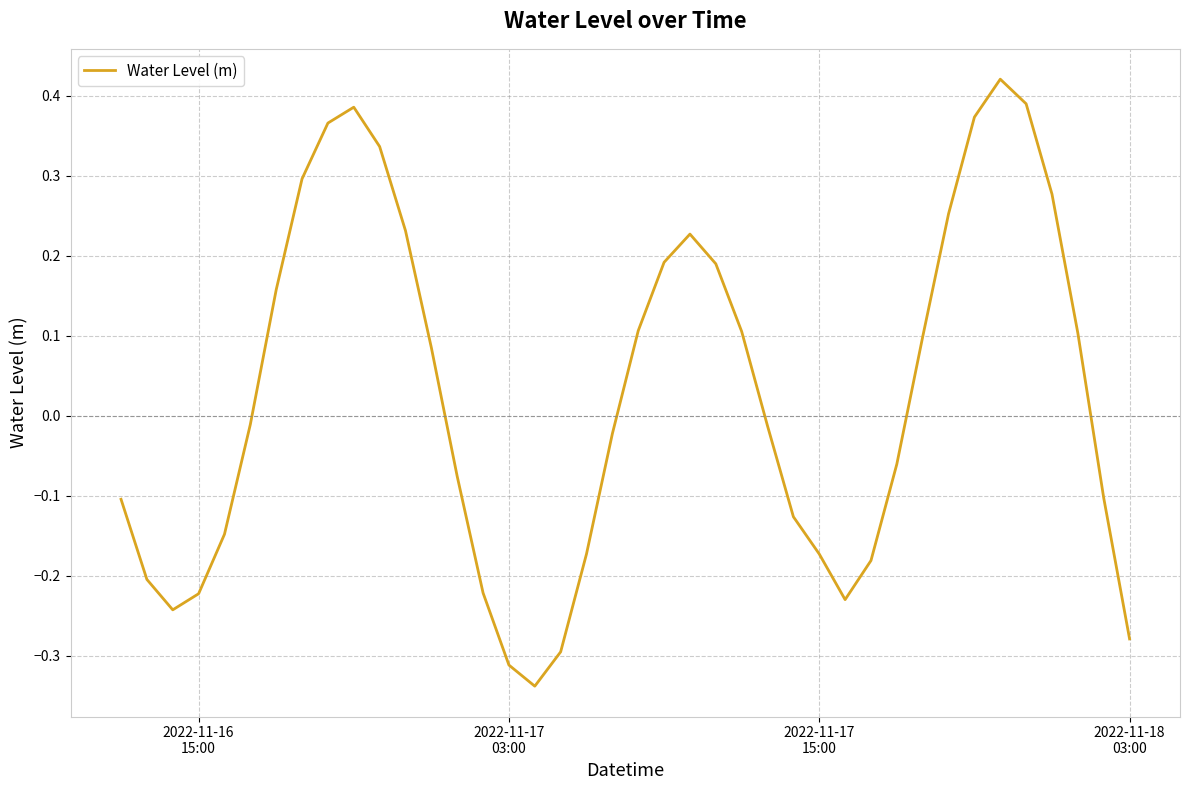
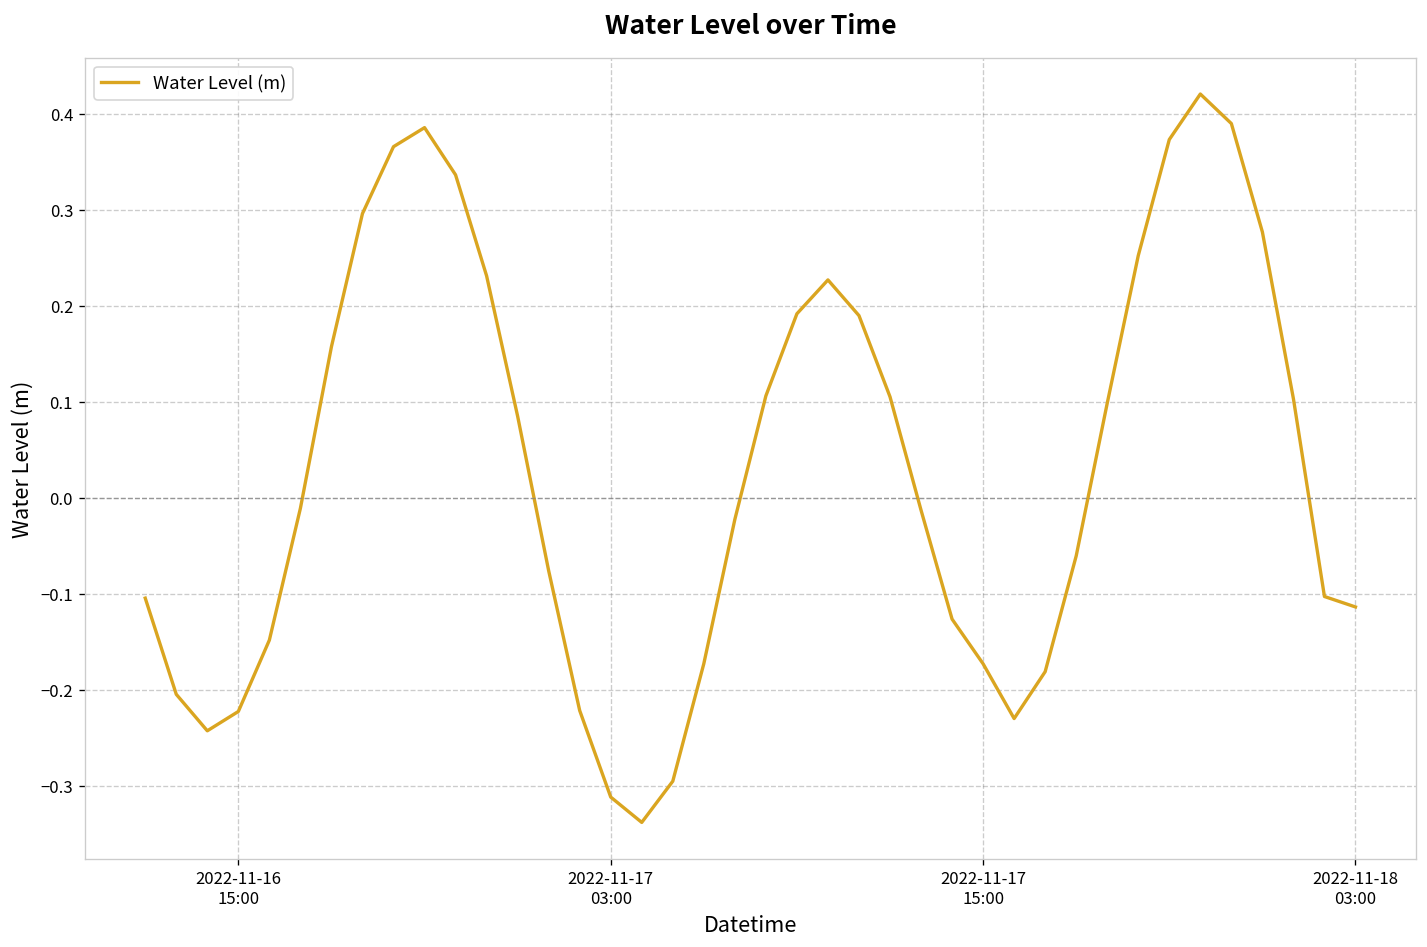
2022-11-18 03:00: -0.28 -> -0.11
